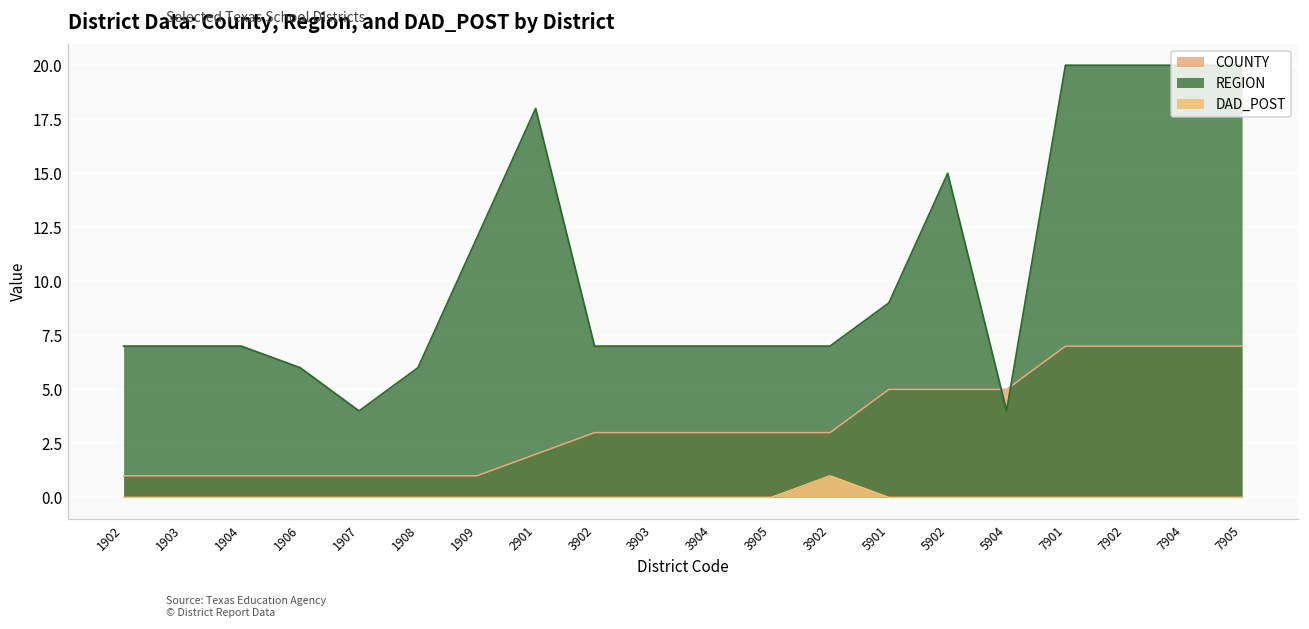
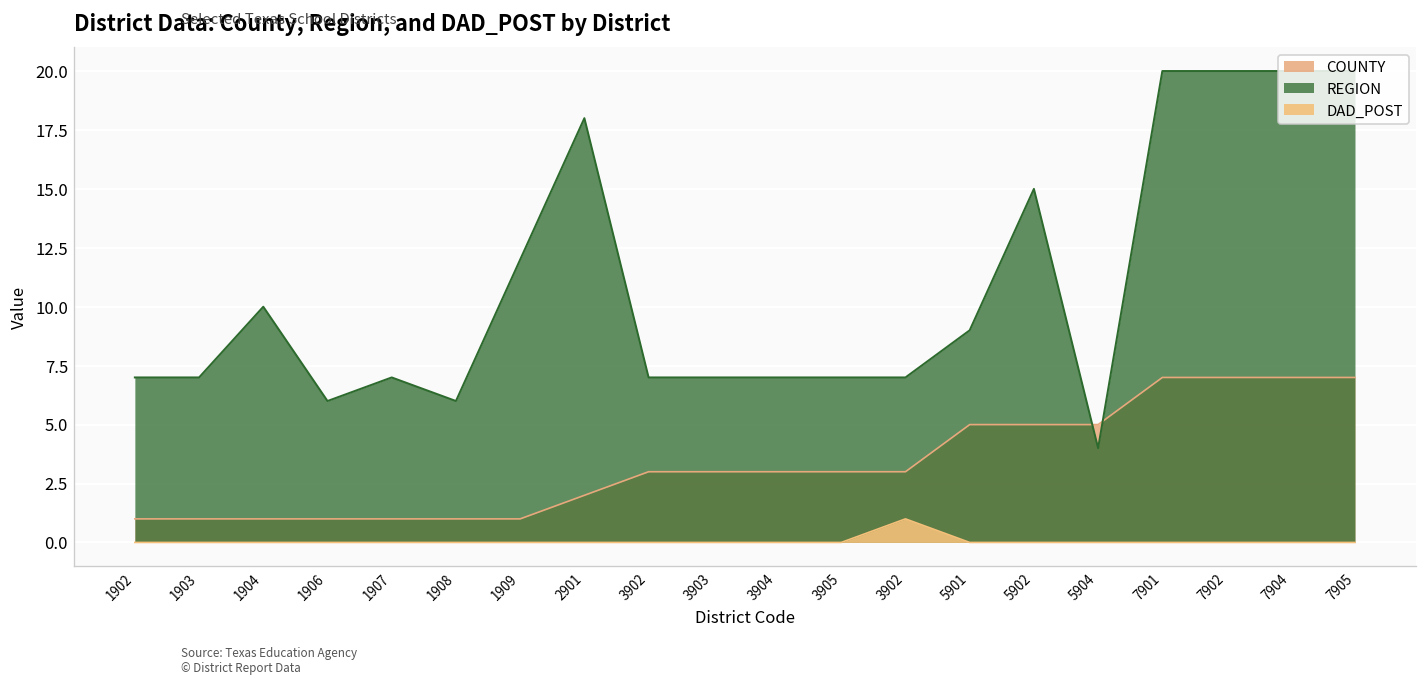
REGION, 1904: 7 -> 10
REGION, 1907: 4 -> 7
